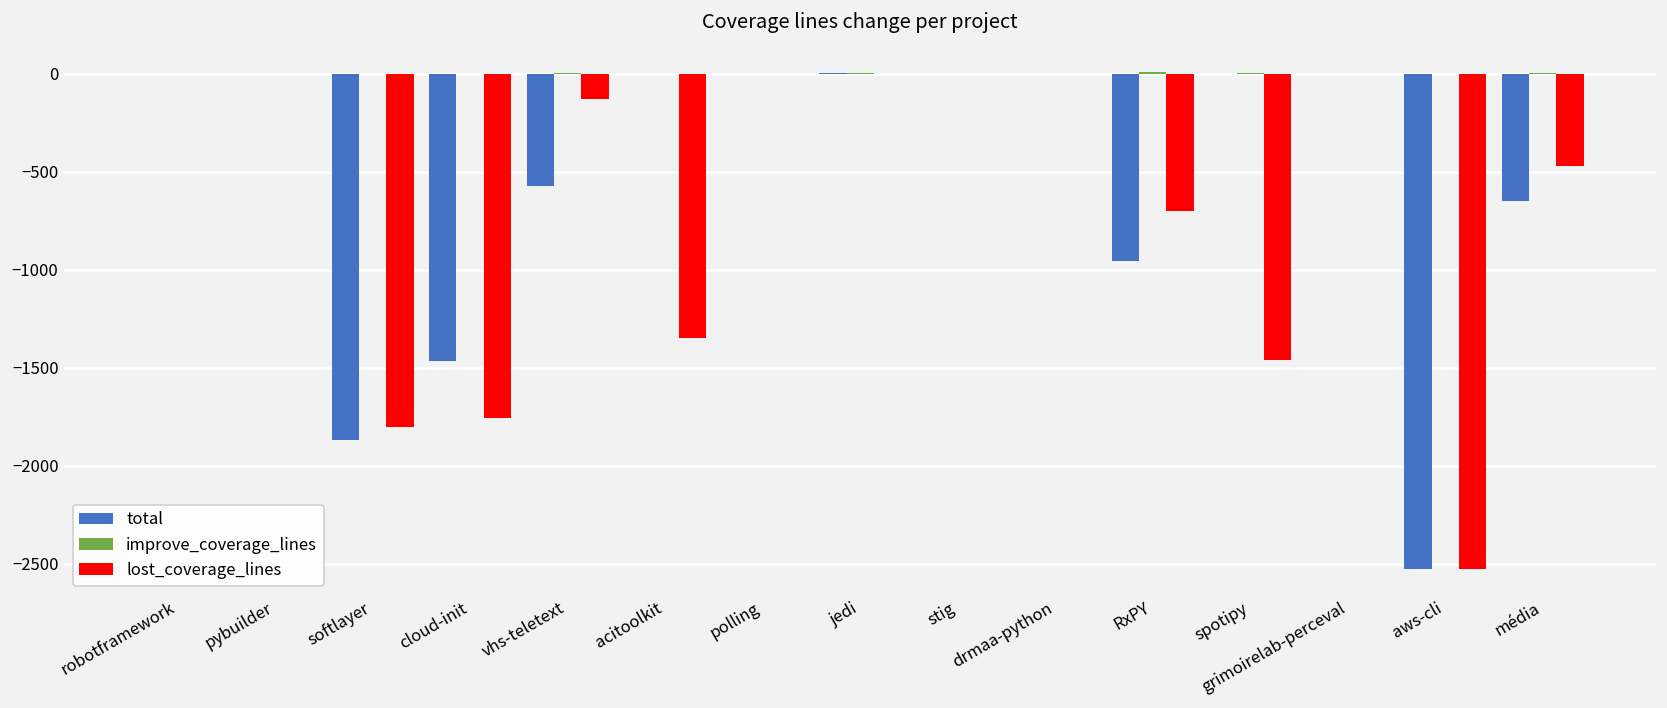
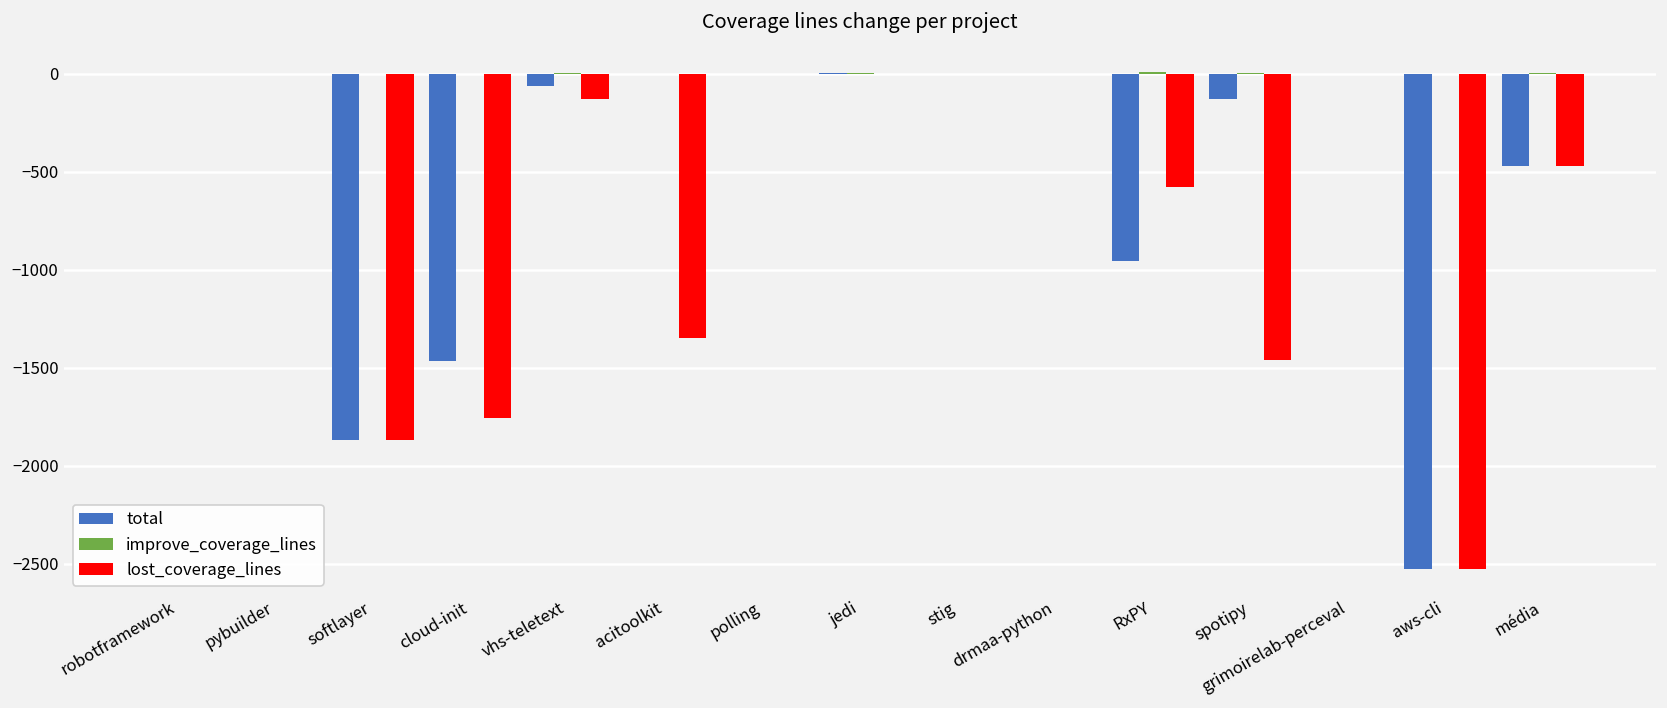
lost_coverage_lines, softlayer: -1800 -> -1870
total, vhs-teletext: -580 -> -70
lost_coverage_lines, RxPY: -700 -> -580
total, spotipy: -10 -> -130
total, média: -650 -> -470
